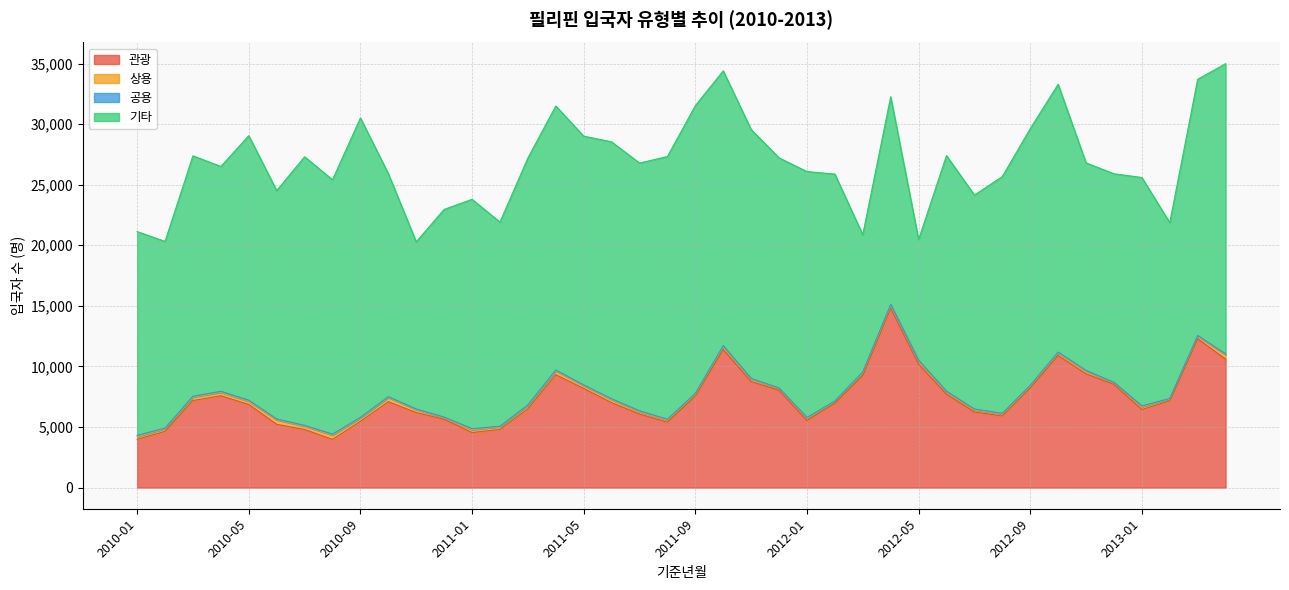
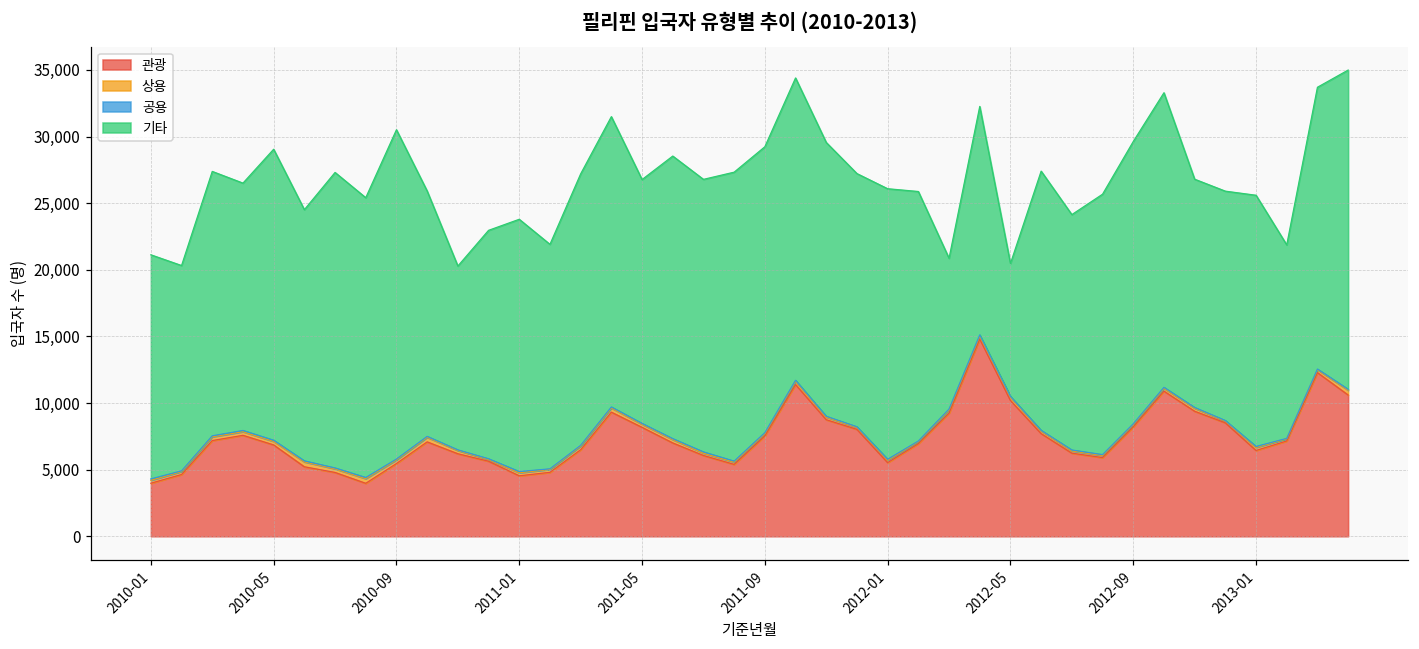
기타, 2011-05: 20,500 -> 18,300
기타, 2011-09: 23,700 -> 21,500
